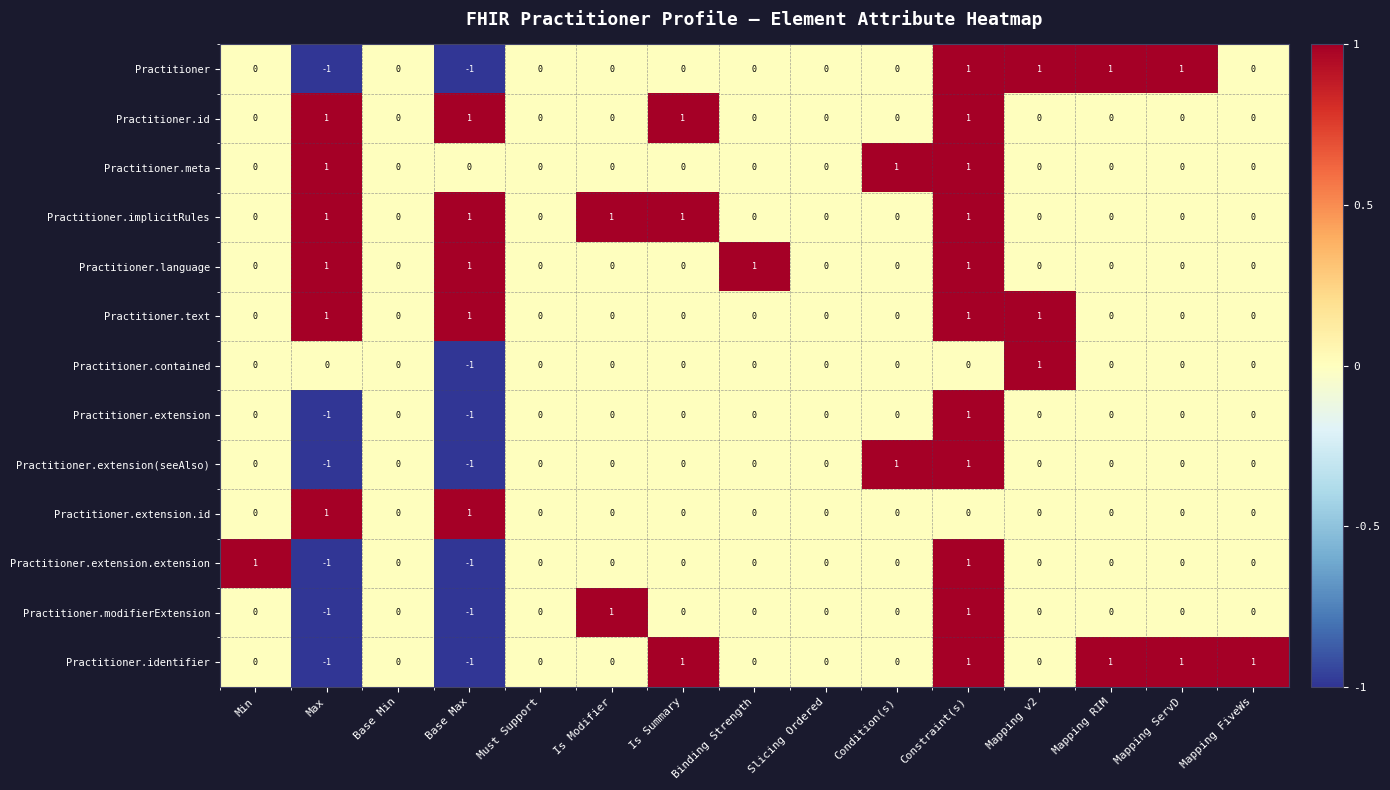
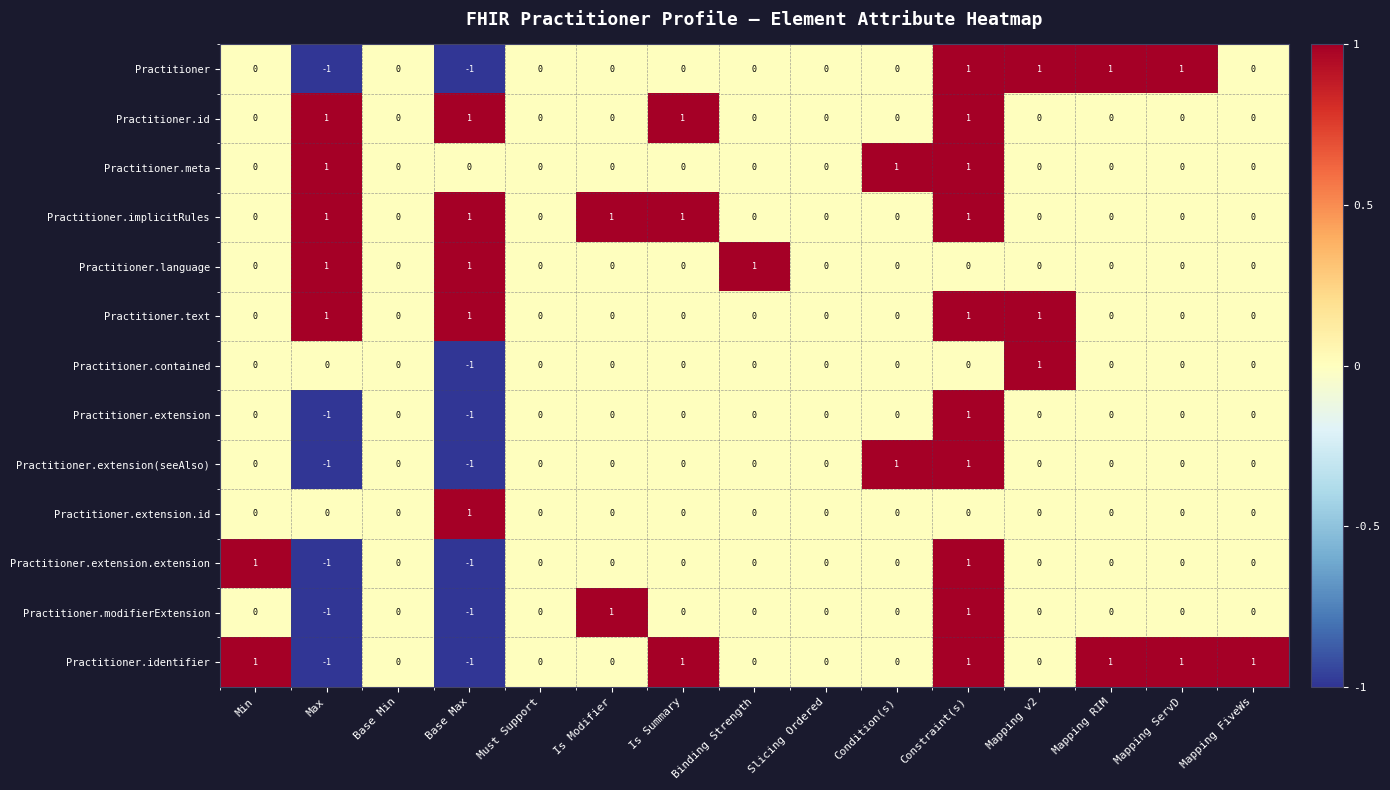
Practitioner.language, Constraint(s): 1 -> 0
Practitioner.extension.id, Max: 1 -> 0
Practitioner.identifier, Min: 0 -> 1
